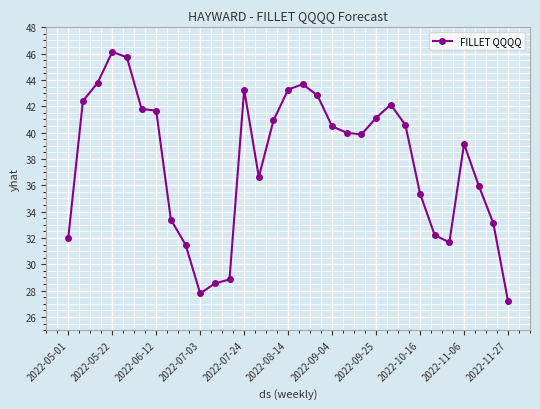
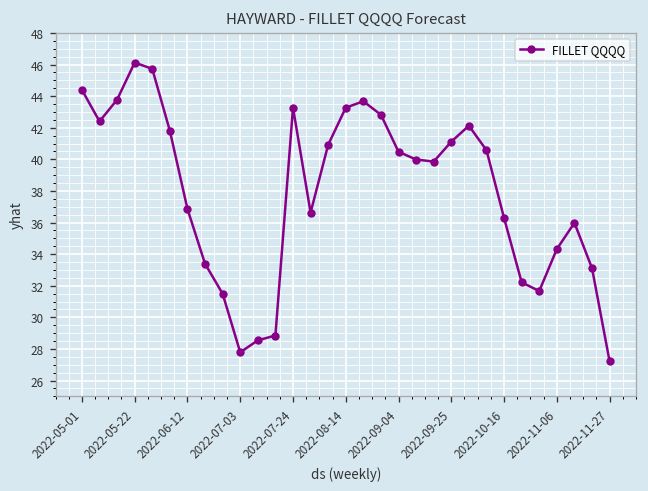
2022-05-01: 32.0 -> 44.4
2022-06-12: 41.7 -> 36.9
2022-10-16: 35.4 -> 36.3
2022-11-06: 39.1 -> 34.3
